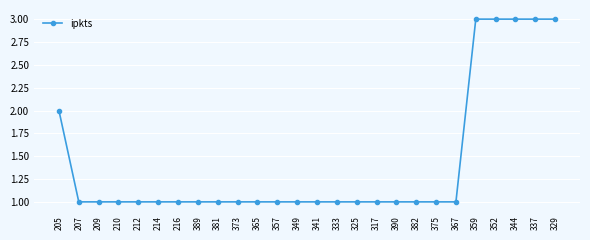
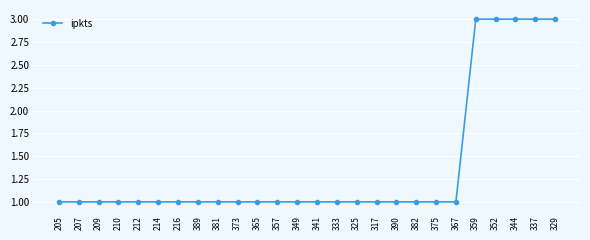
205: 2 -> 1
